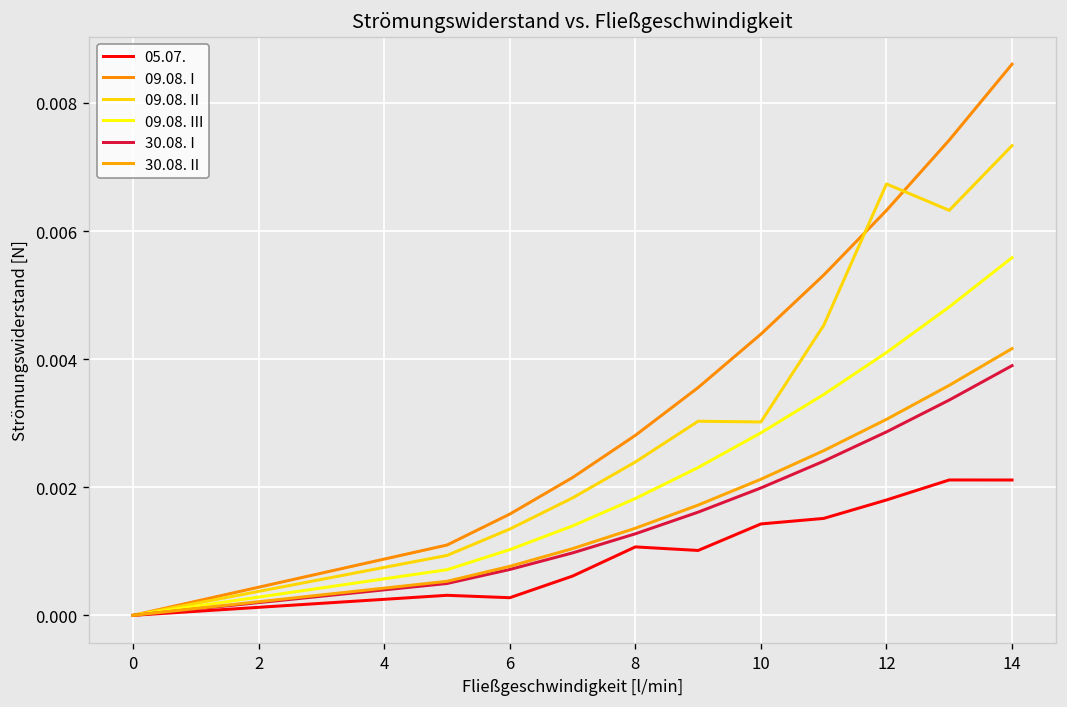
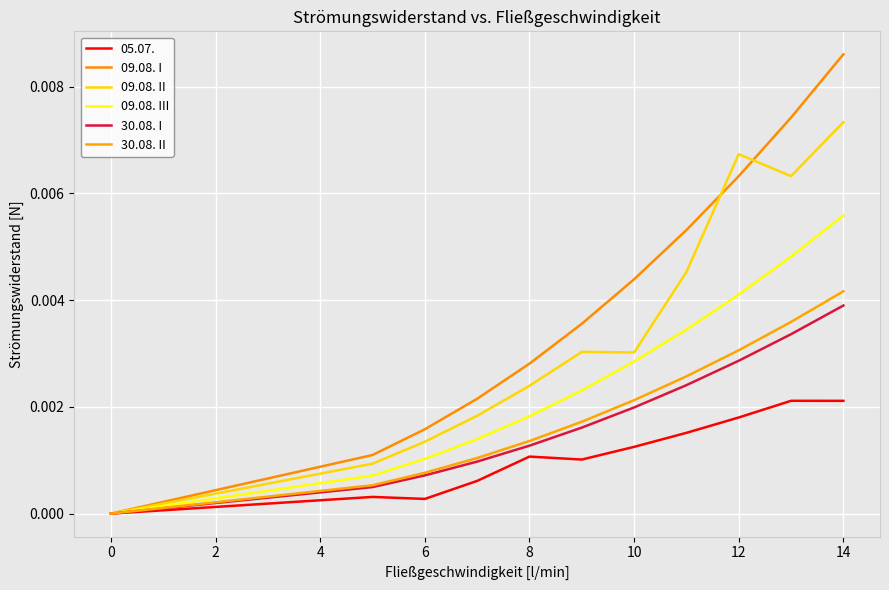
05.07., 10: 0.0014 -> 0.0013
